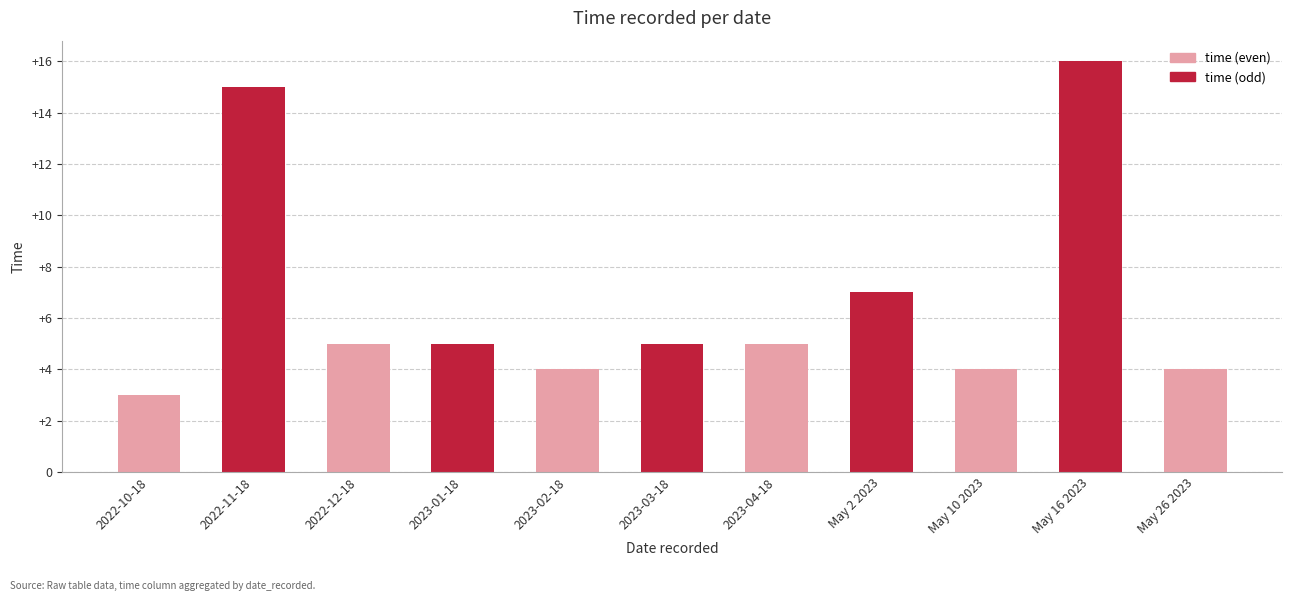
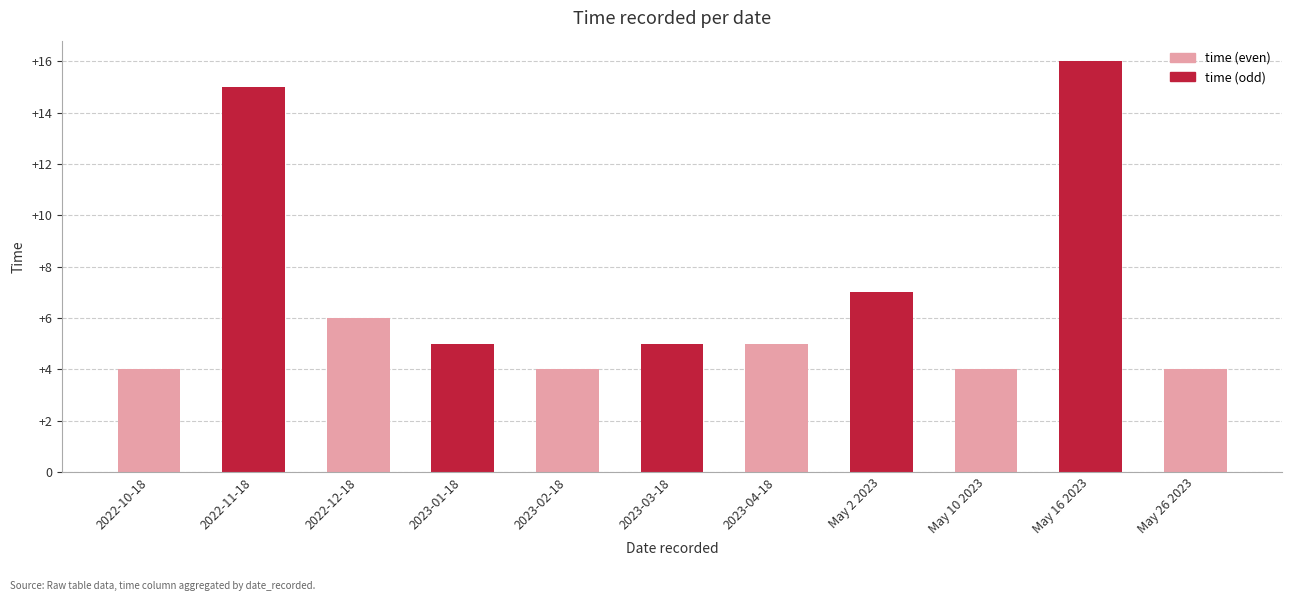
2022-10-18: +3 -> +4
2022-12-18: +5 -> +6
